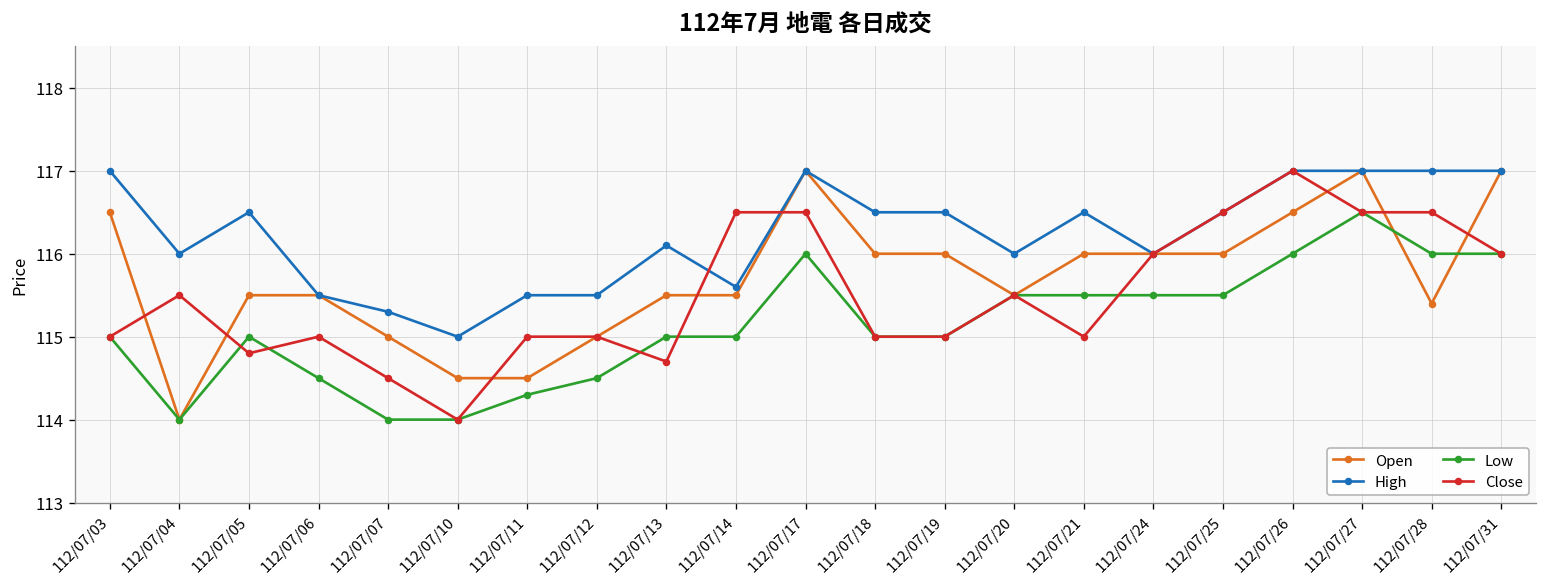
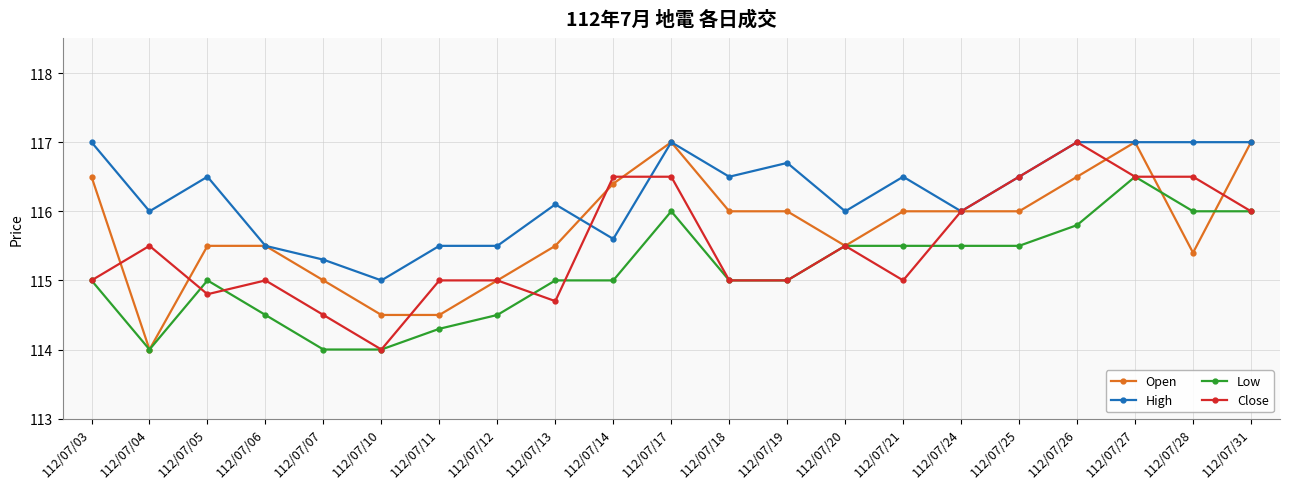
Open, 112/07/14: 115.5 -> 116.4
High, 112/07/19: 116.5 -> 116.7
Low, 112/07/26: 116.0 -> 115.8
